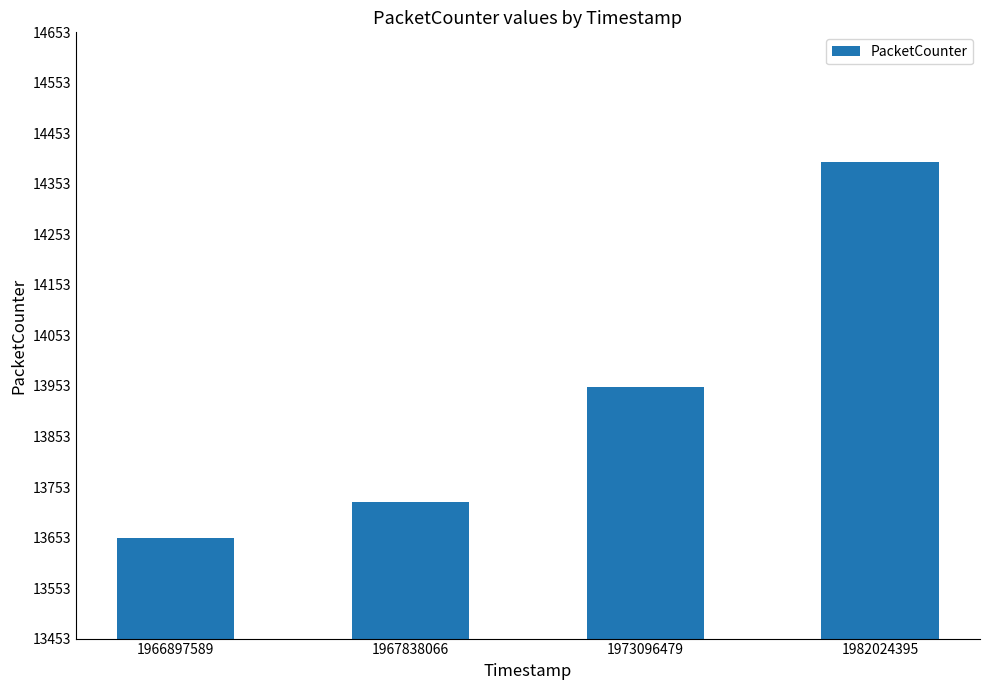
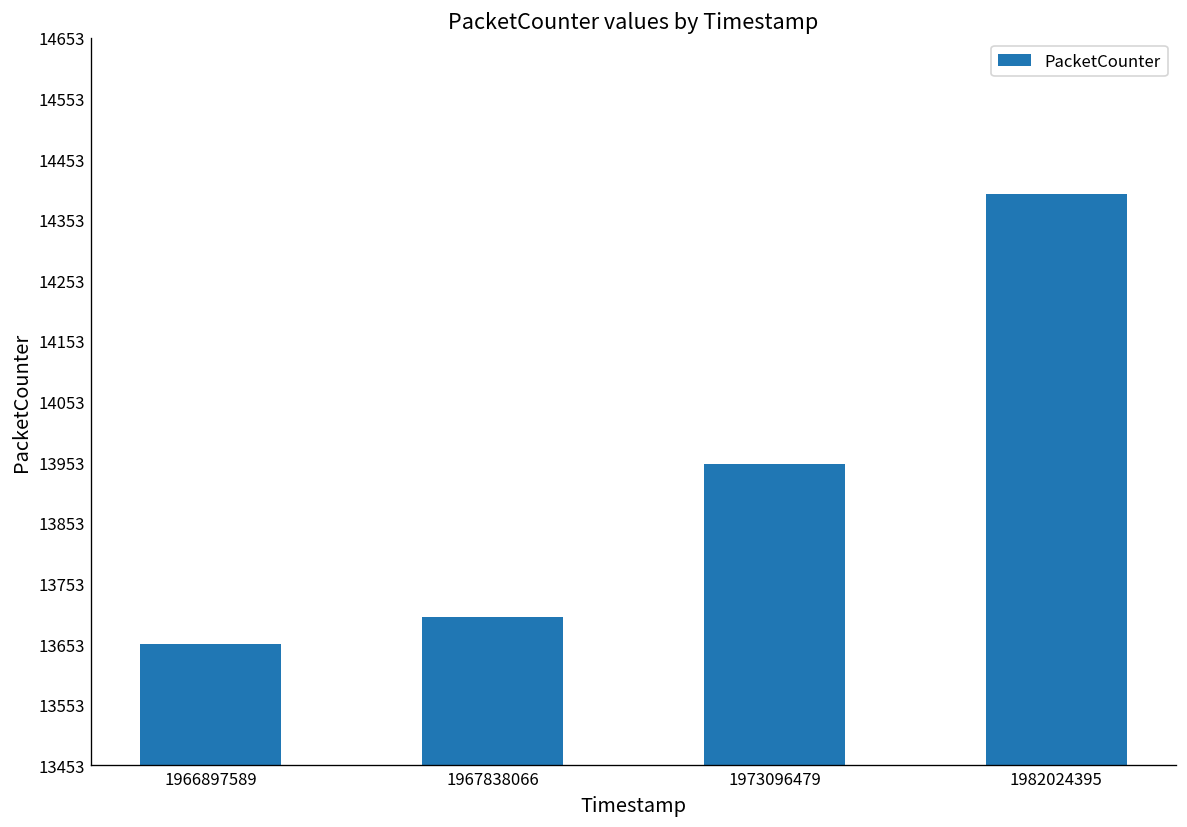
1967838066: 13720 -> 13700
